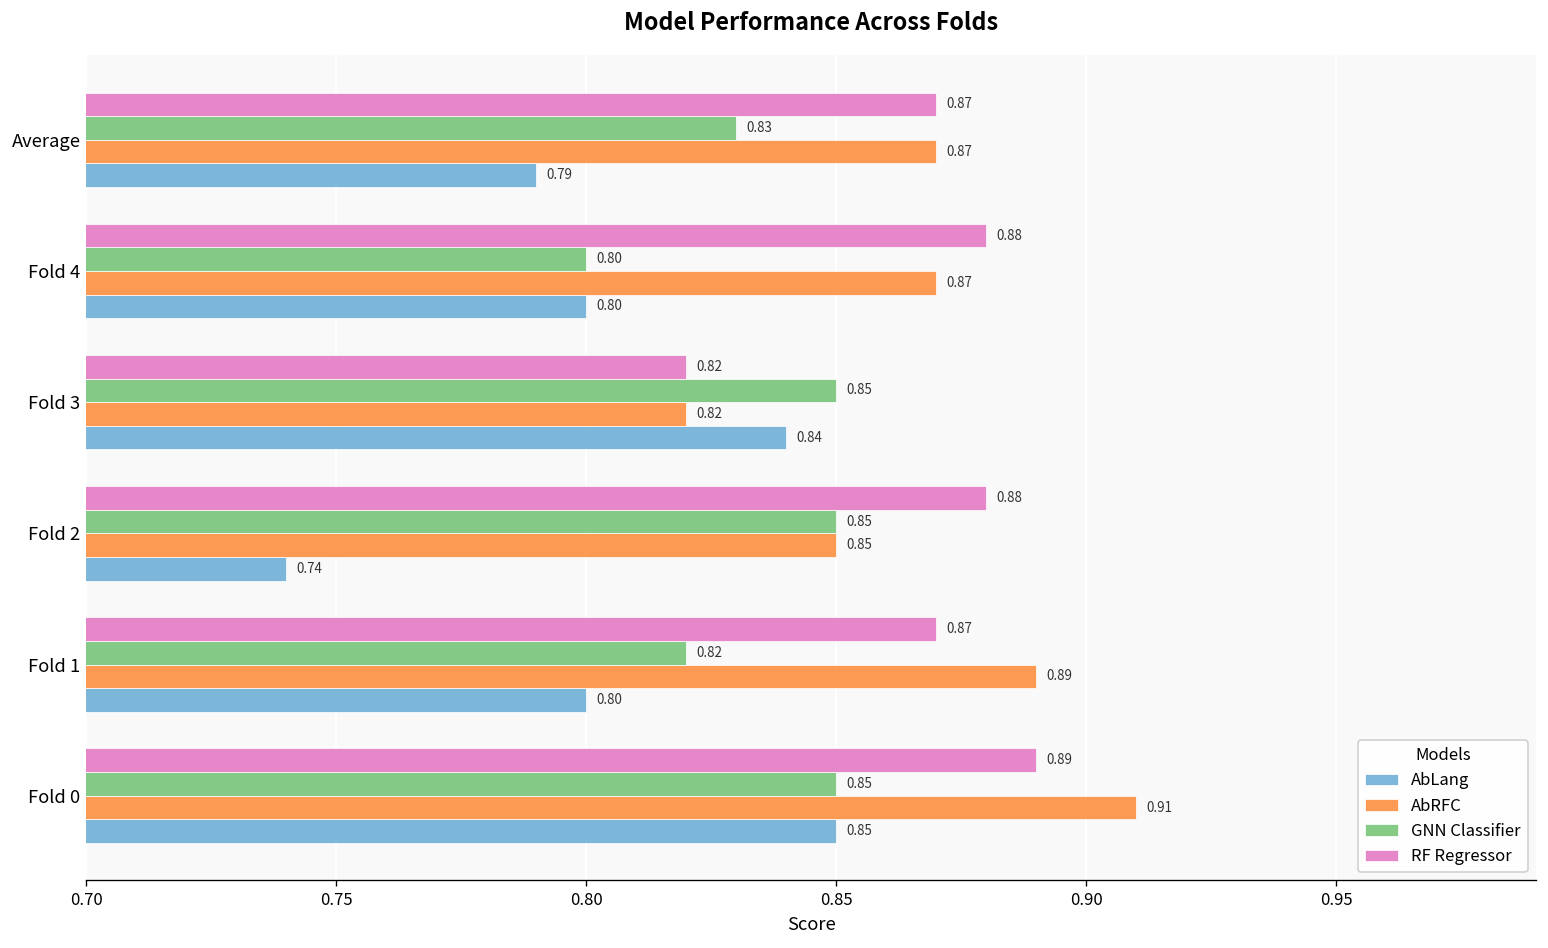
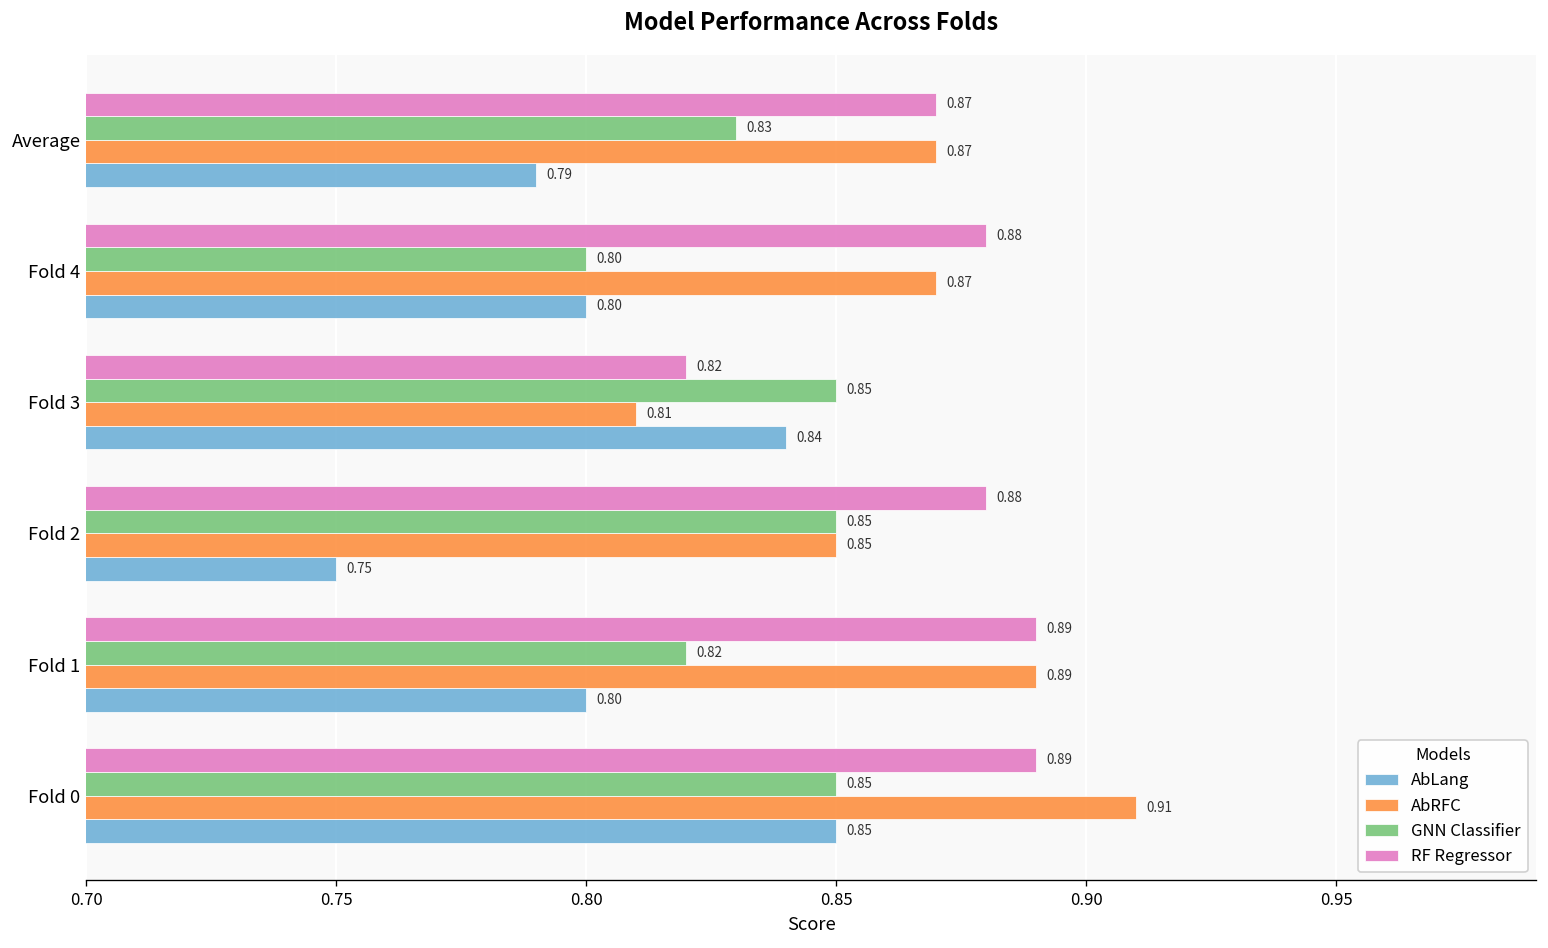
AbRFC, Fold 3: 0.82 -> 0.81
AbLang, Fold 2: 0.74 -> 0.75
RF Regressor, Fold 1: 0.87 -> 0.89
